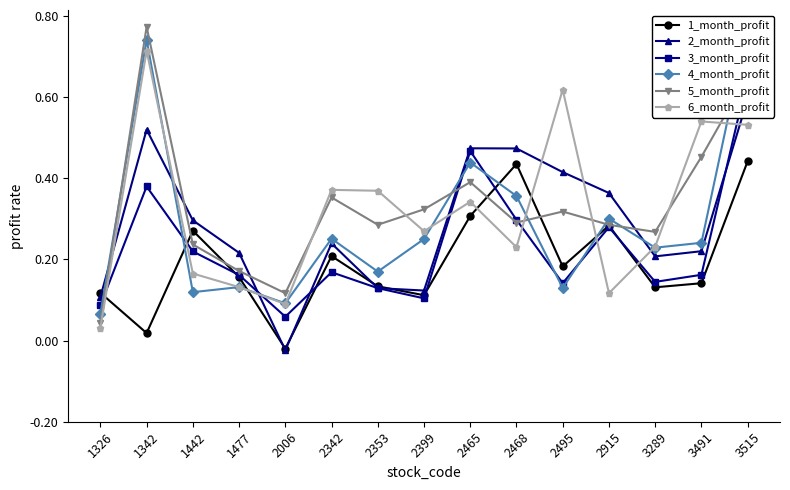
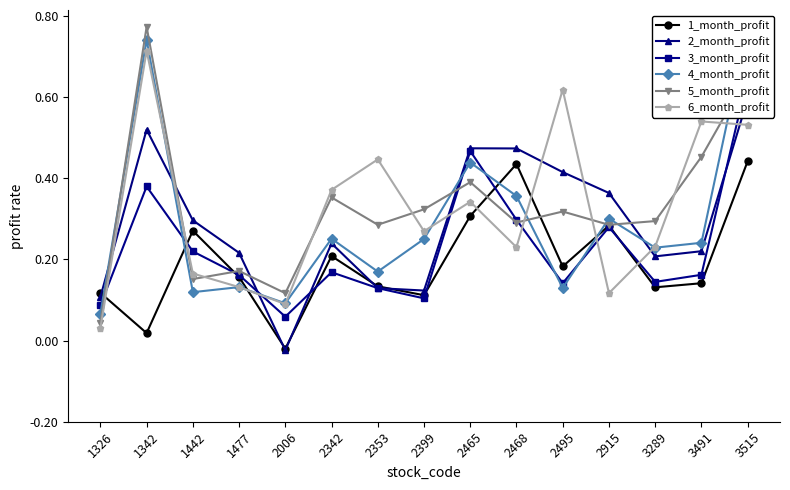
5_month_profit, 1442: 0.24 -> 0.15
6_month_profit, 2353: 0.37 -> 0.45
5_month_profit, 3289: 0.27 -> 0.29
